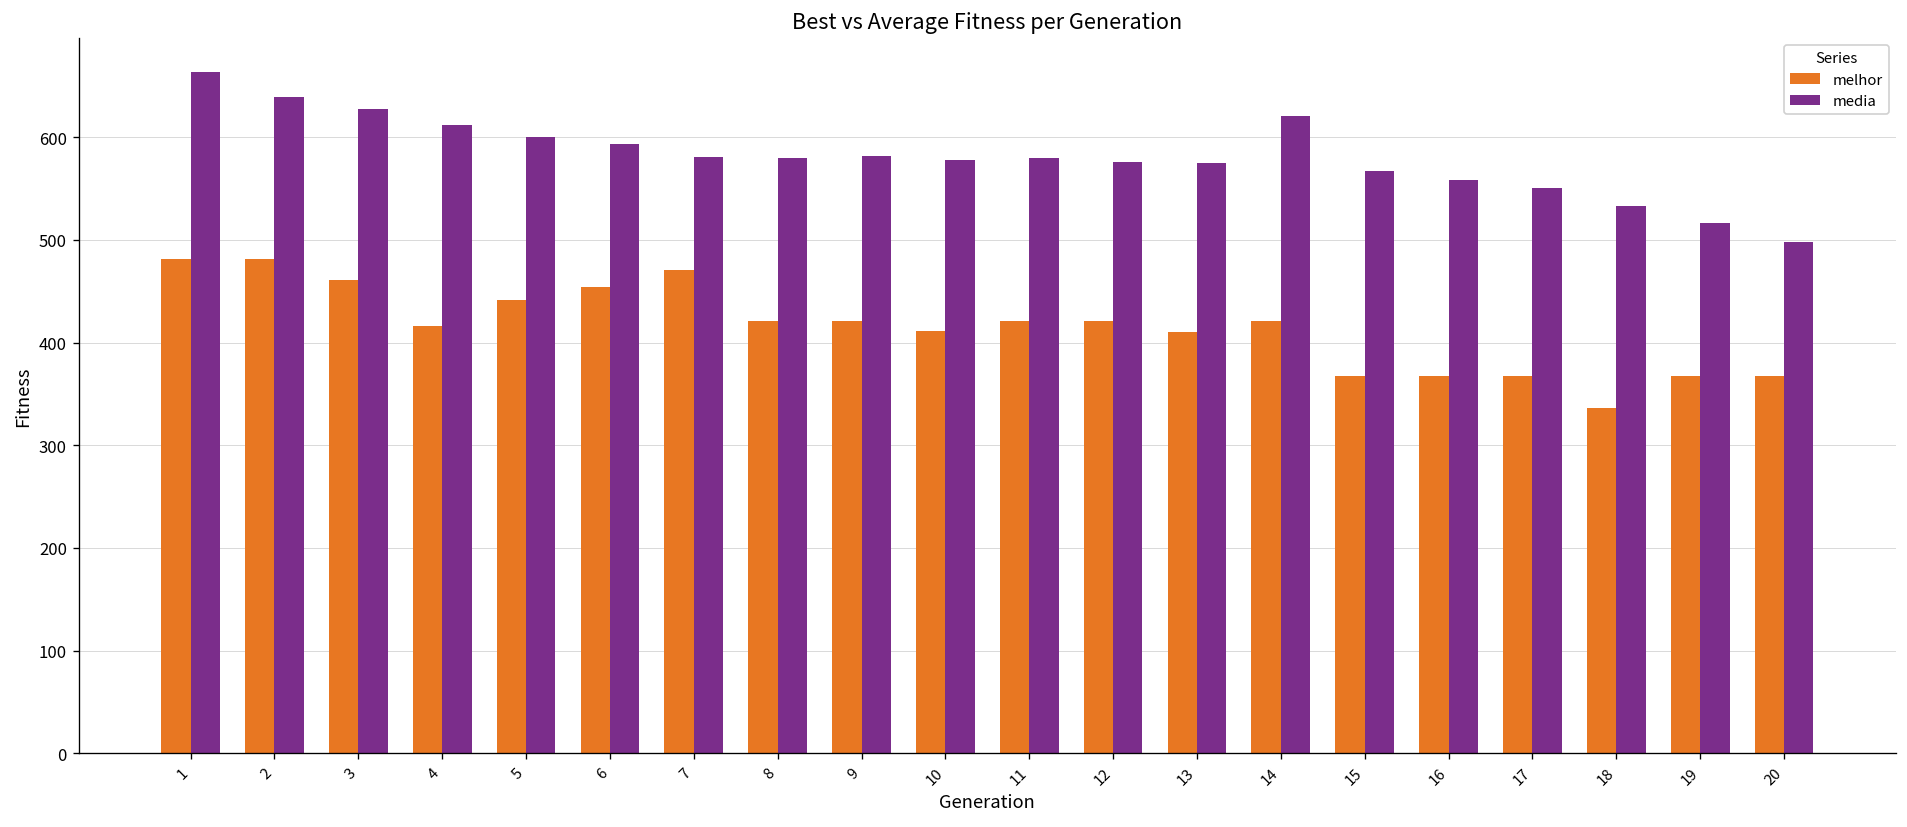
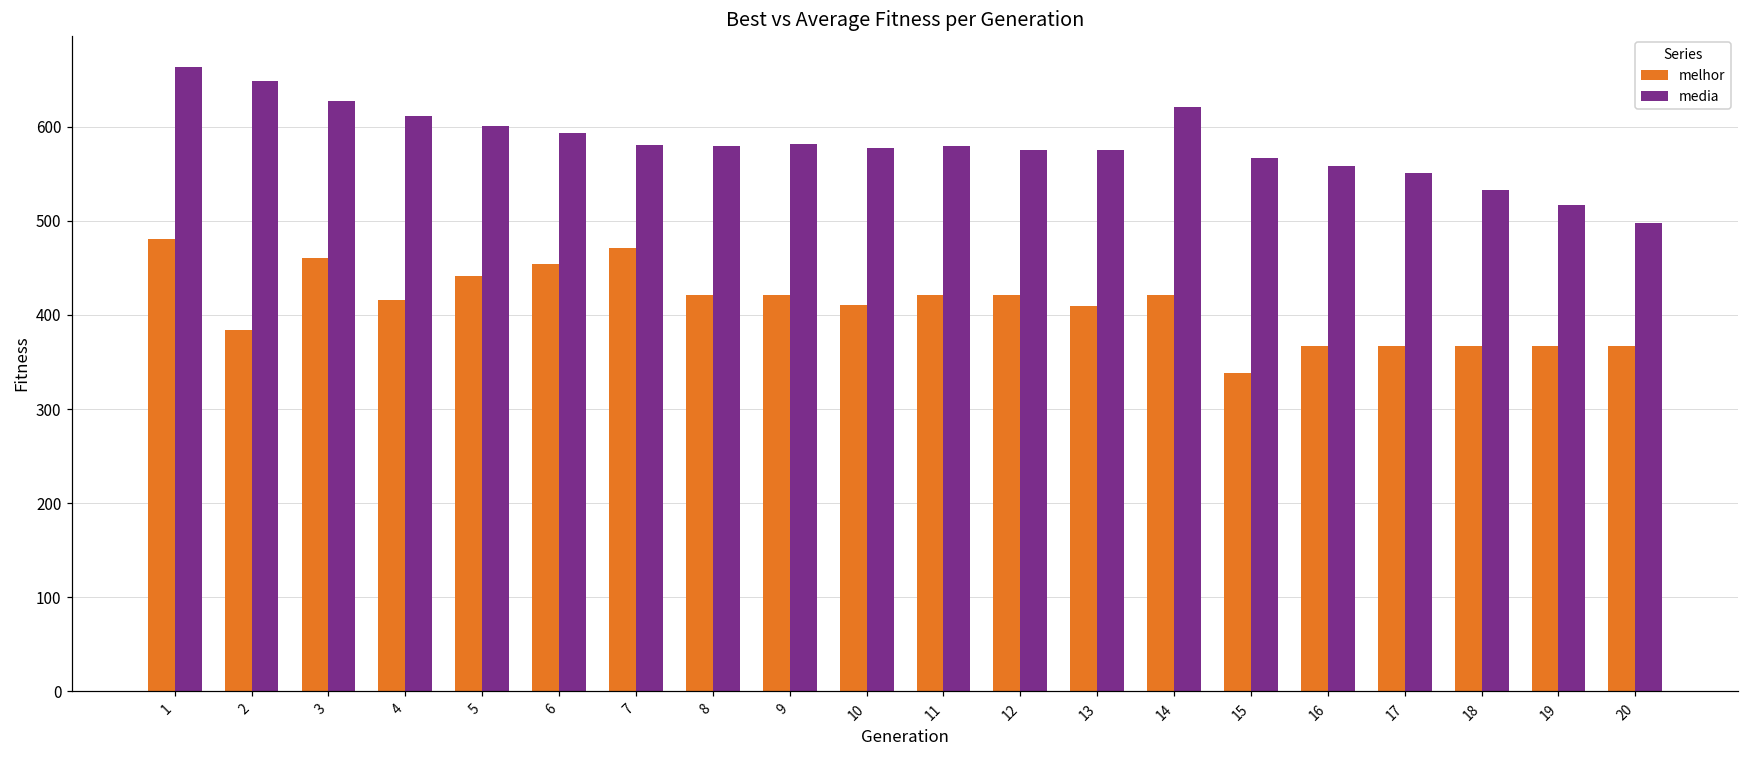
melhor, 2: 480 -> 380
media, 2: 640 -> 650
melhor, 15: 370 -> 340
melhor, 18: 340 -> 370
